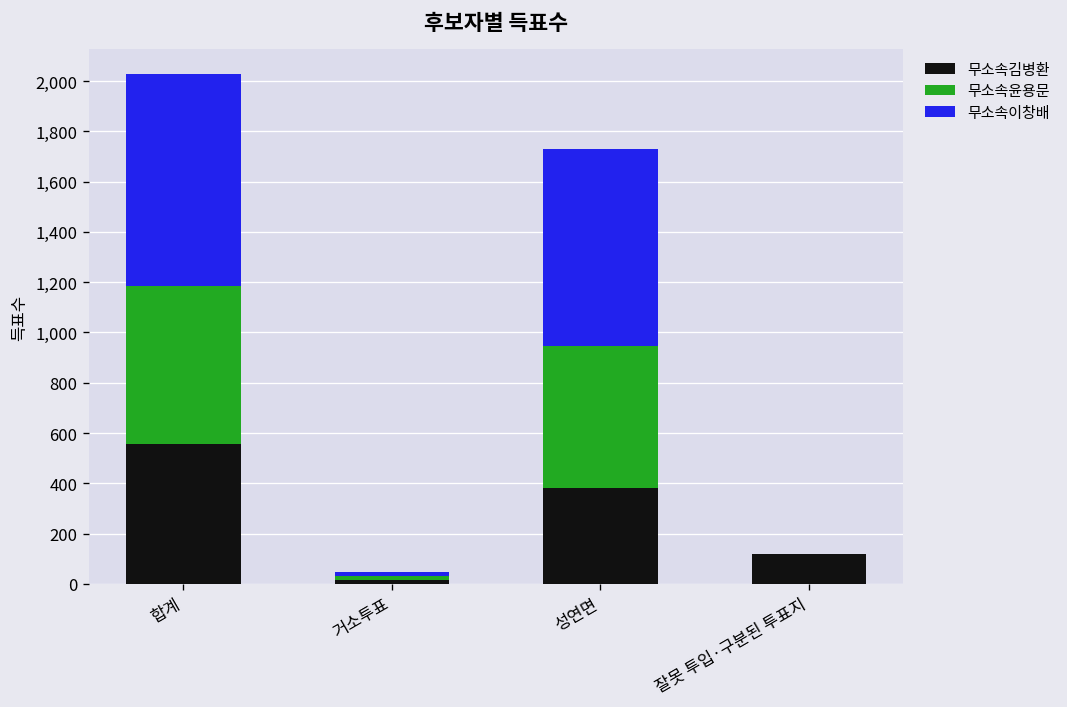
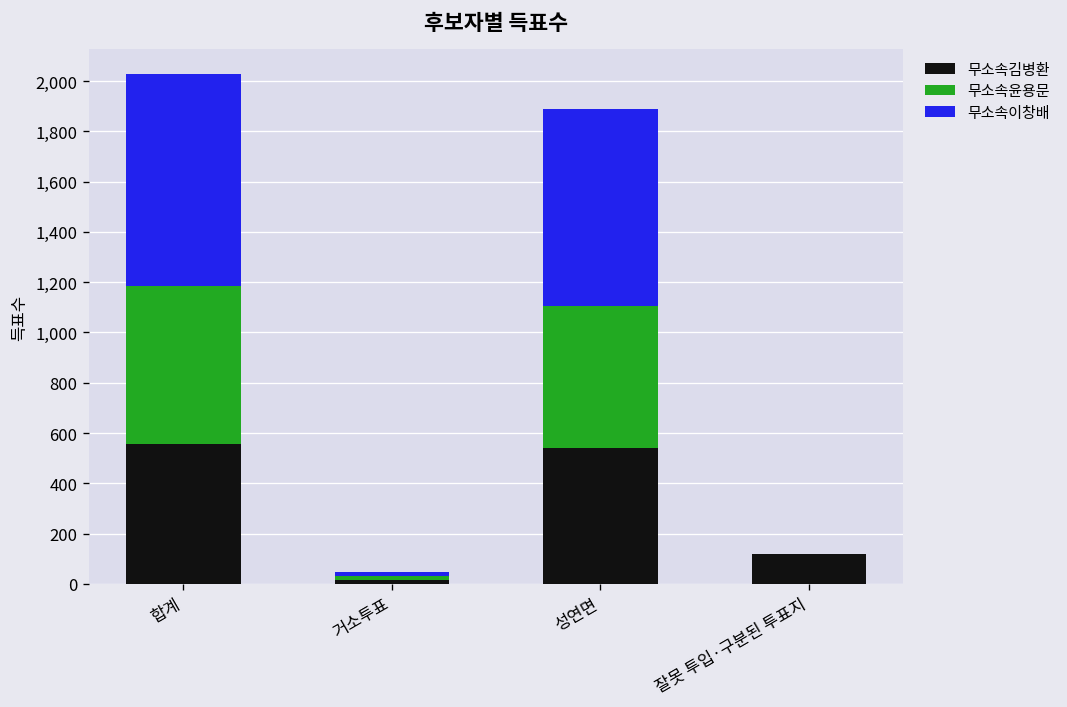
무소속김병환, 성연면: 380 -> 540
